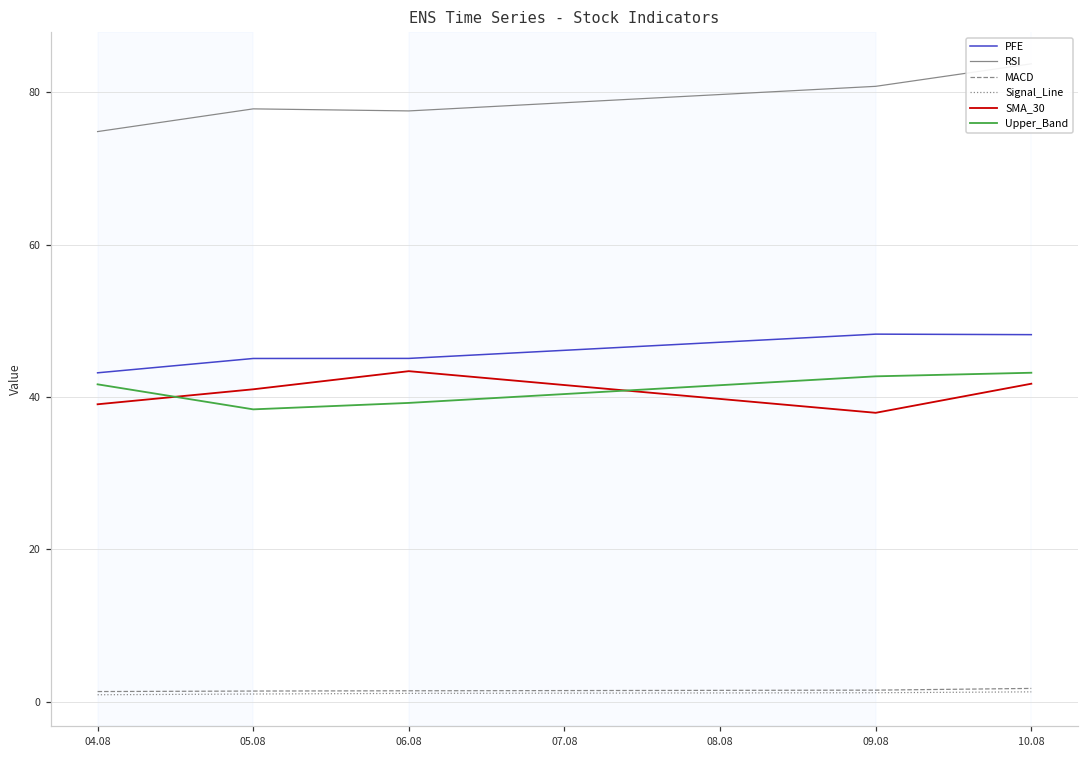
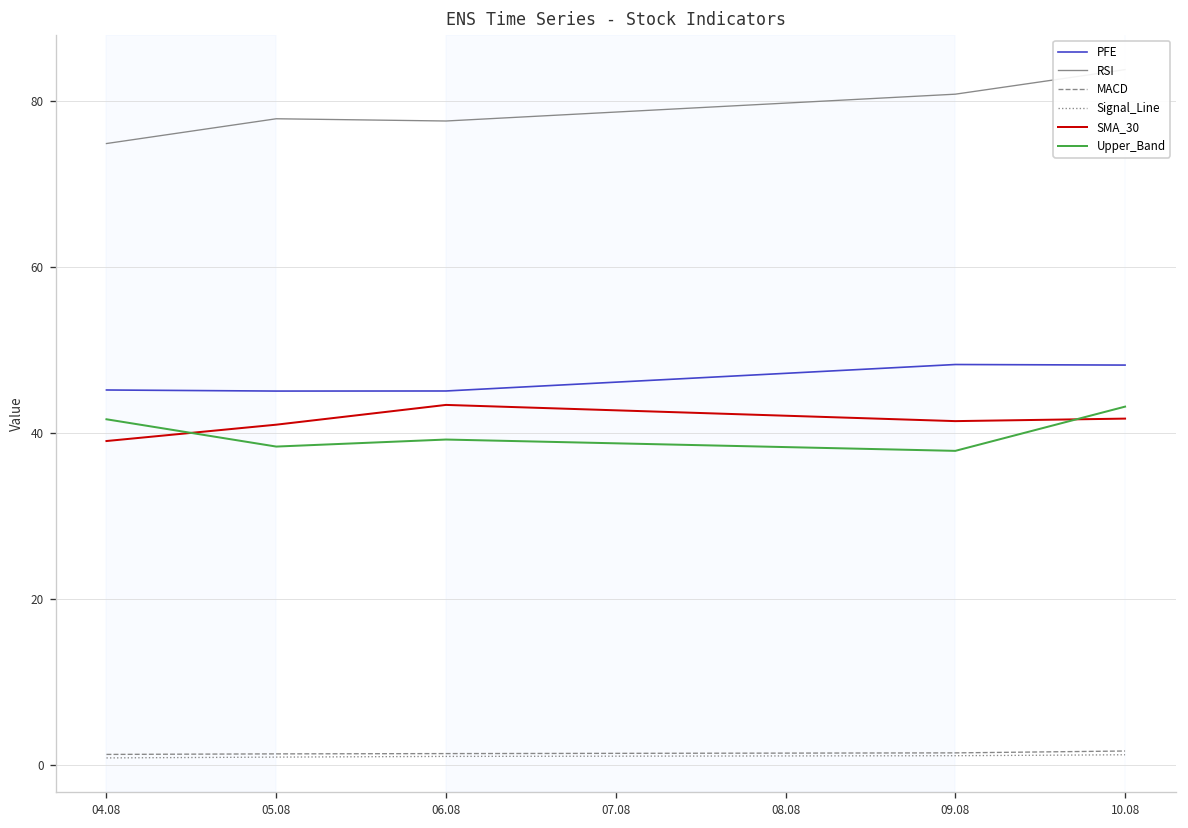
PFE, 04.08: 43 -> 45
SMA_30, 09.08: 38 -> 41
Upper_Band, 09.08: 43 -> 38
